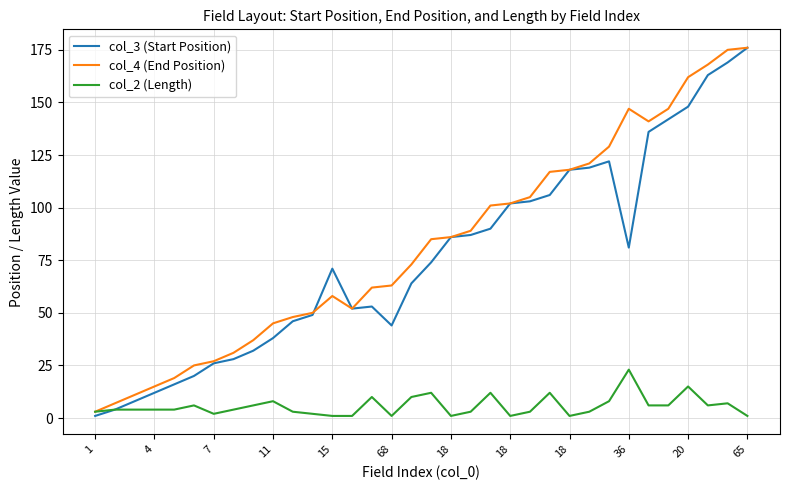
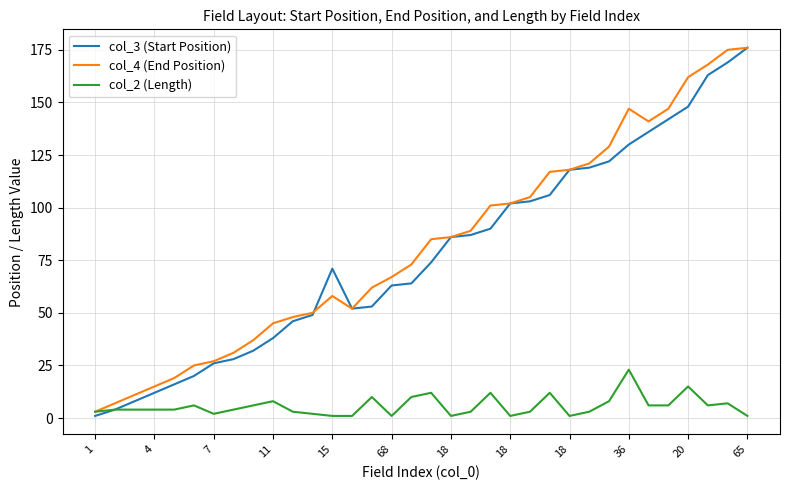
col_3 (Start Position), 68: 44 -> 63
col_4 (End Position), 68: 63 -> 67
col_3 (Start Position), 36: 81 -> 130
